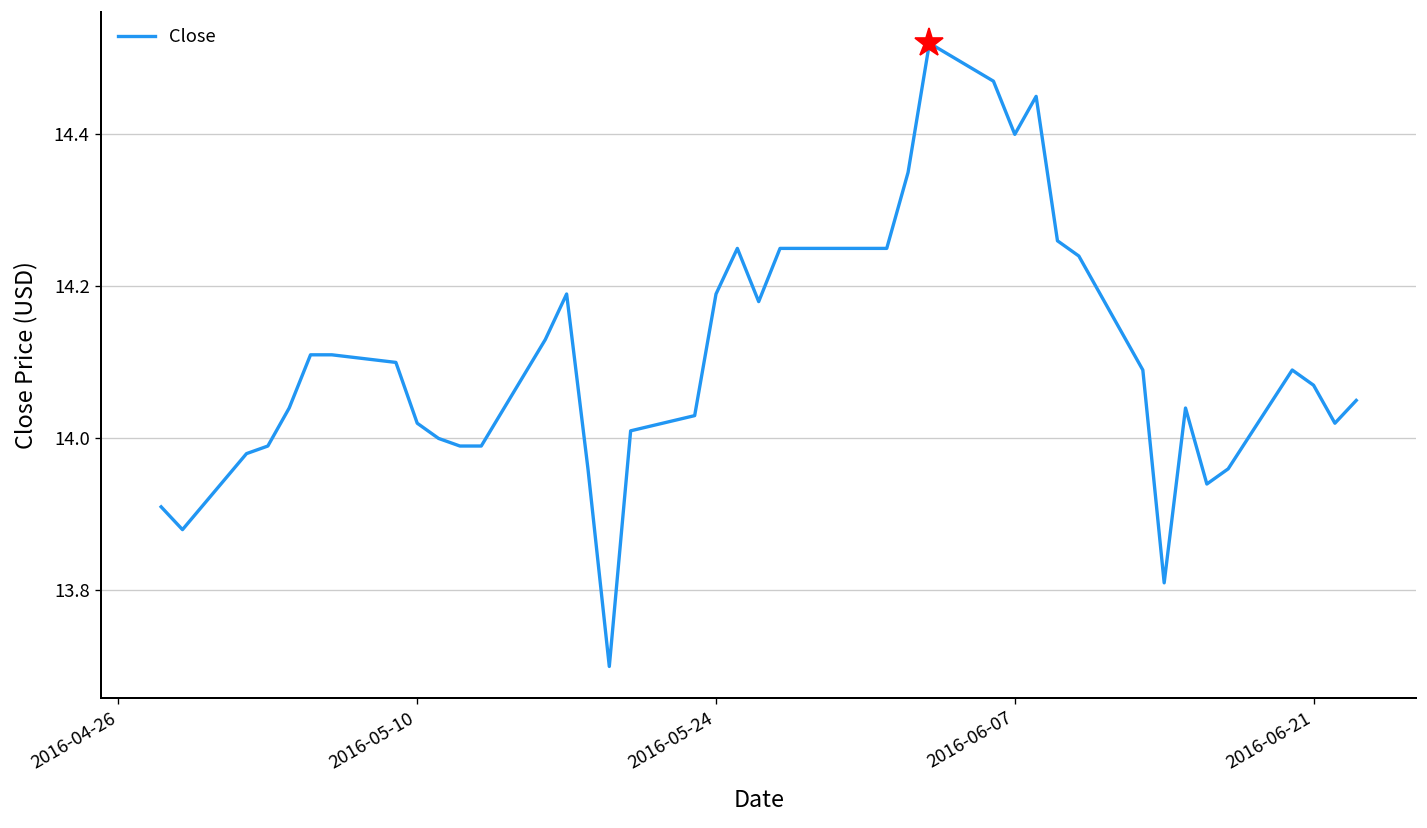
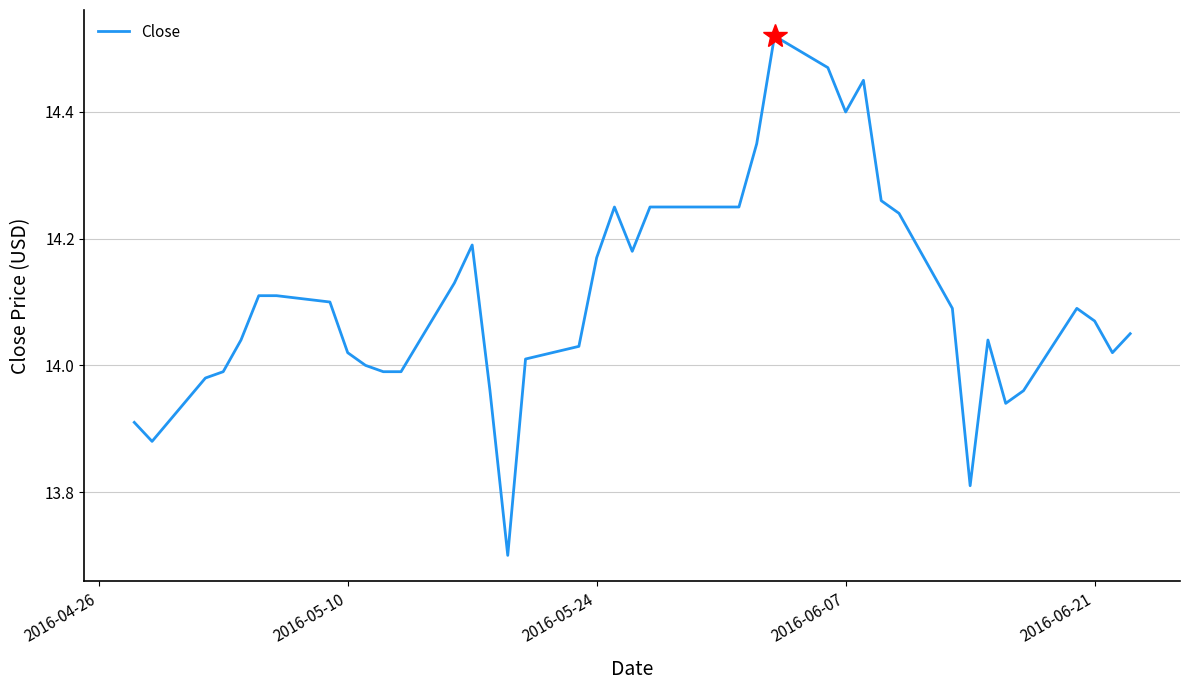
Close, 2016-05-24: 14.19 -> 14.17
